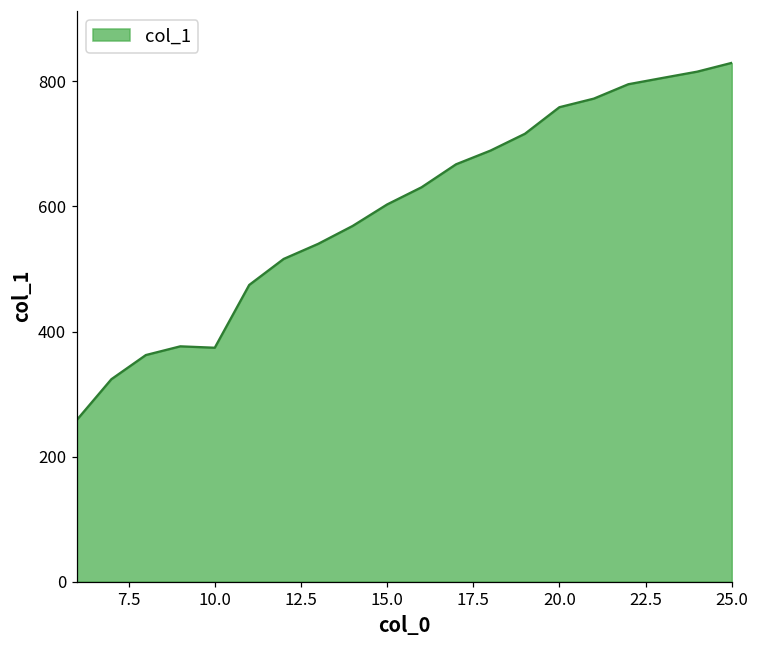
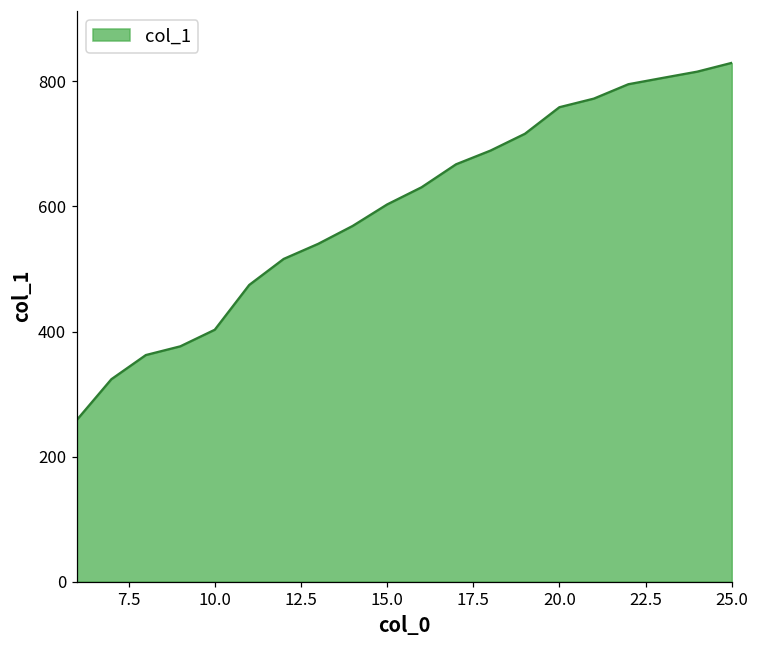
10.0: 370 -> 400
